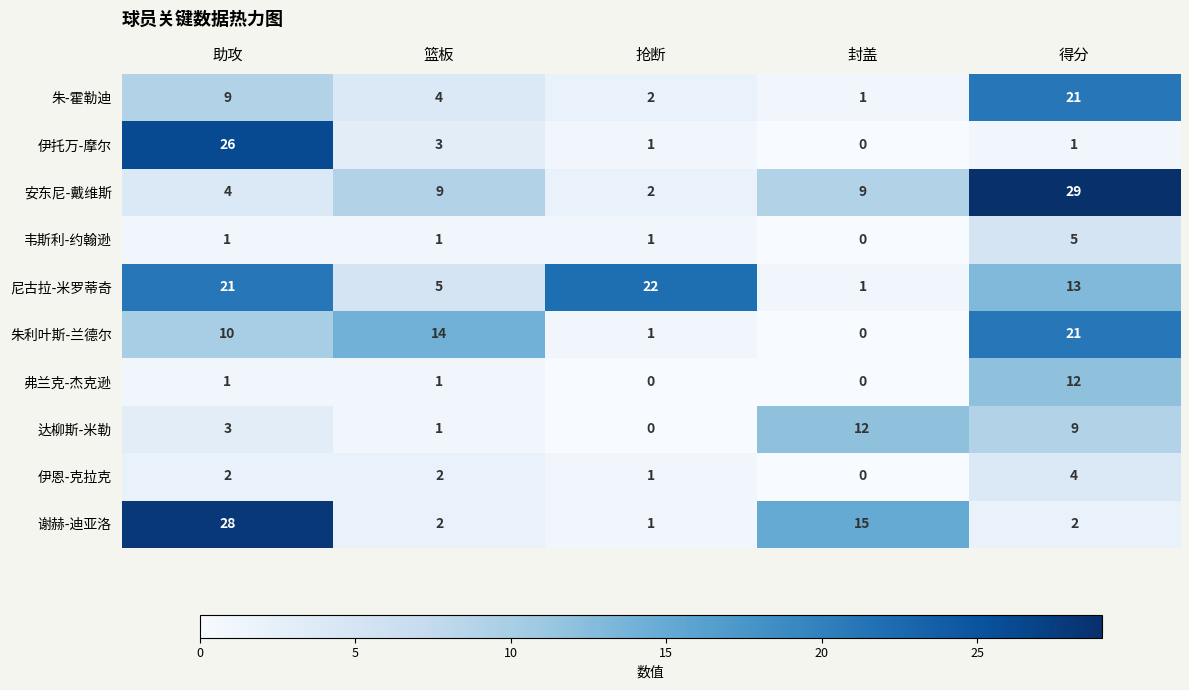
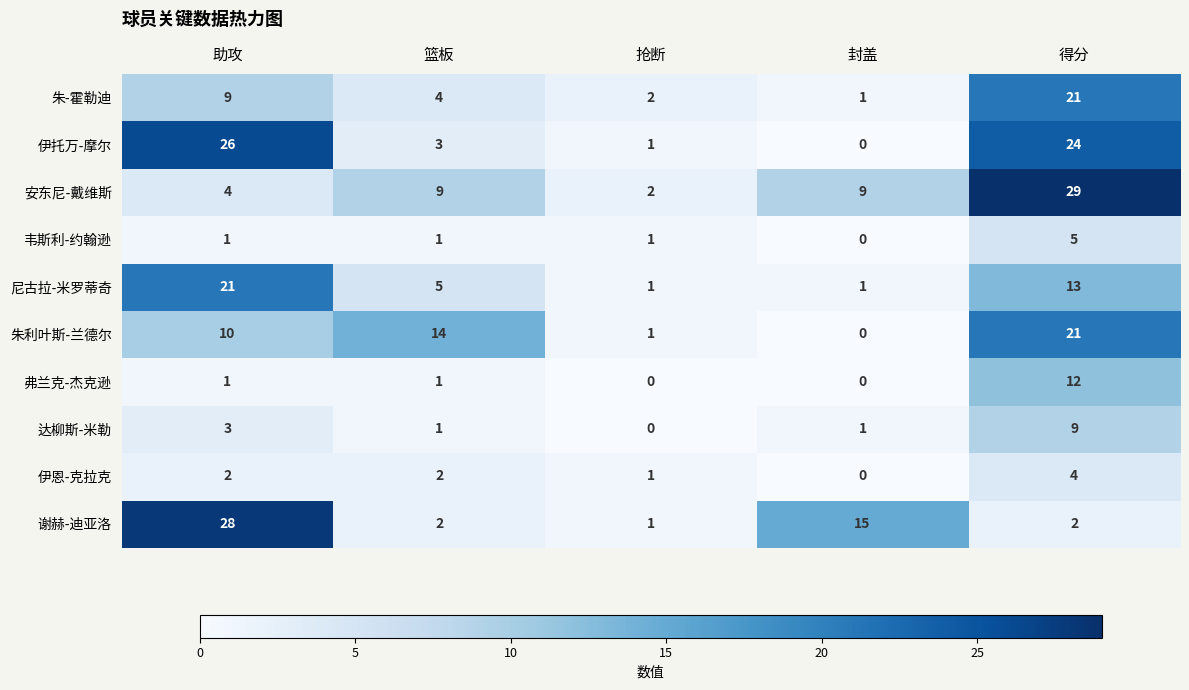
伊托万-摩尔, 得分: 1 -> 24
尼古拉-米罗蒂奇, 抢断: 22 -> 1
达柳斯-米勒, 封盖: 12 -> 1
